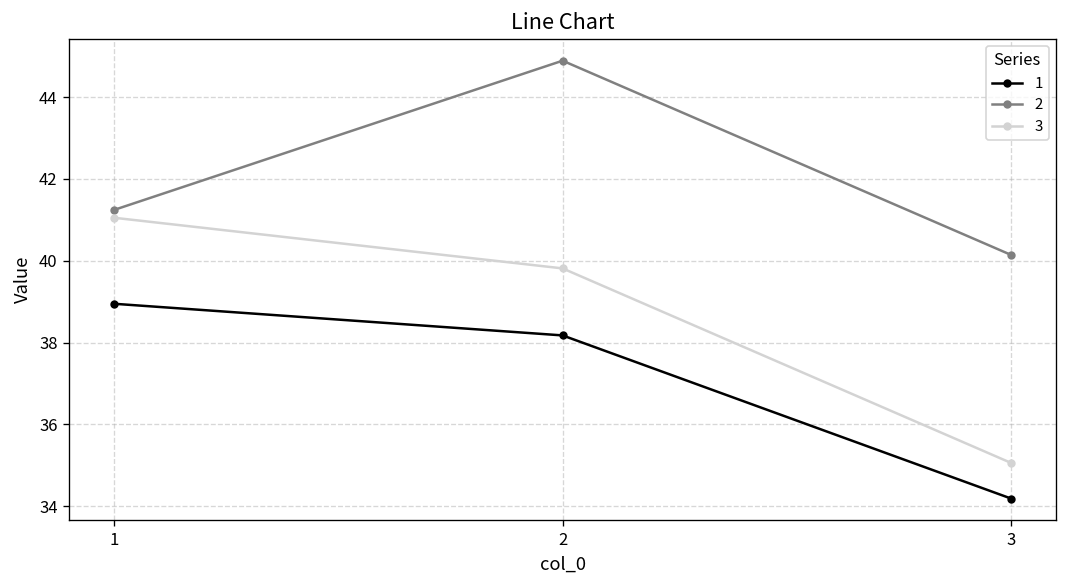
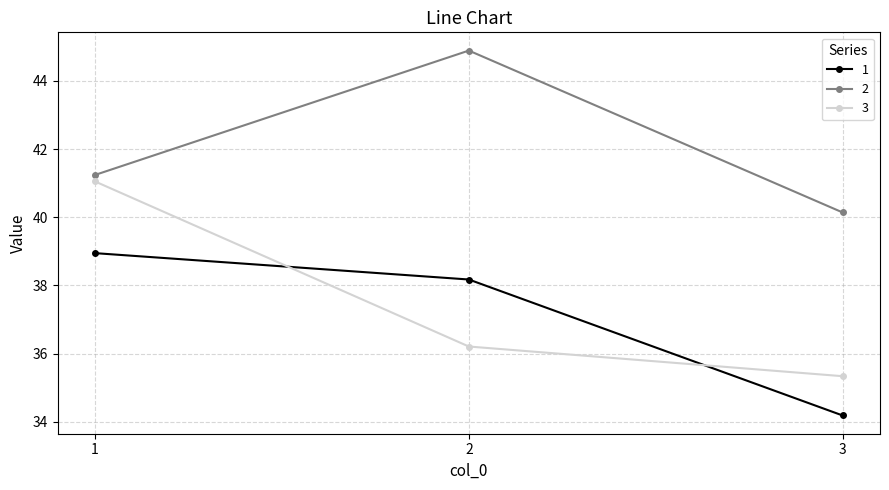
3, 2: 39.8 -> 36.2
3, 3: 35.1 -> 35.3
